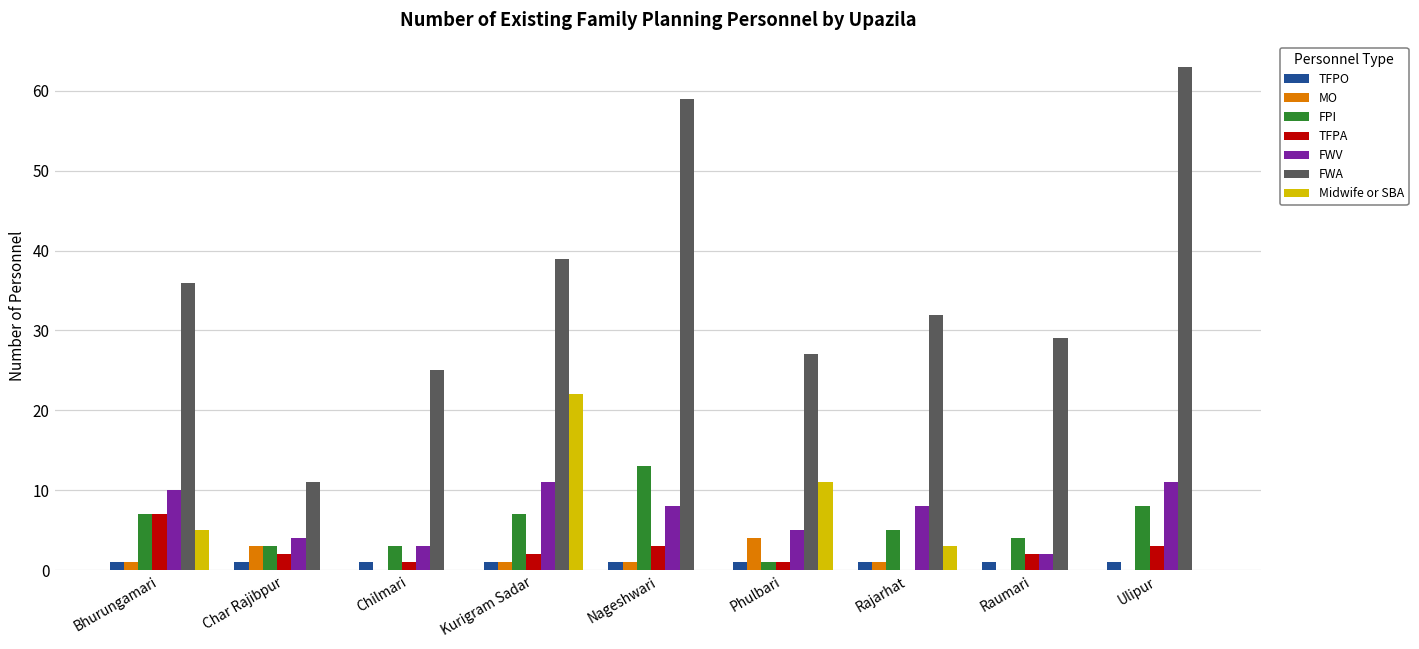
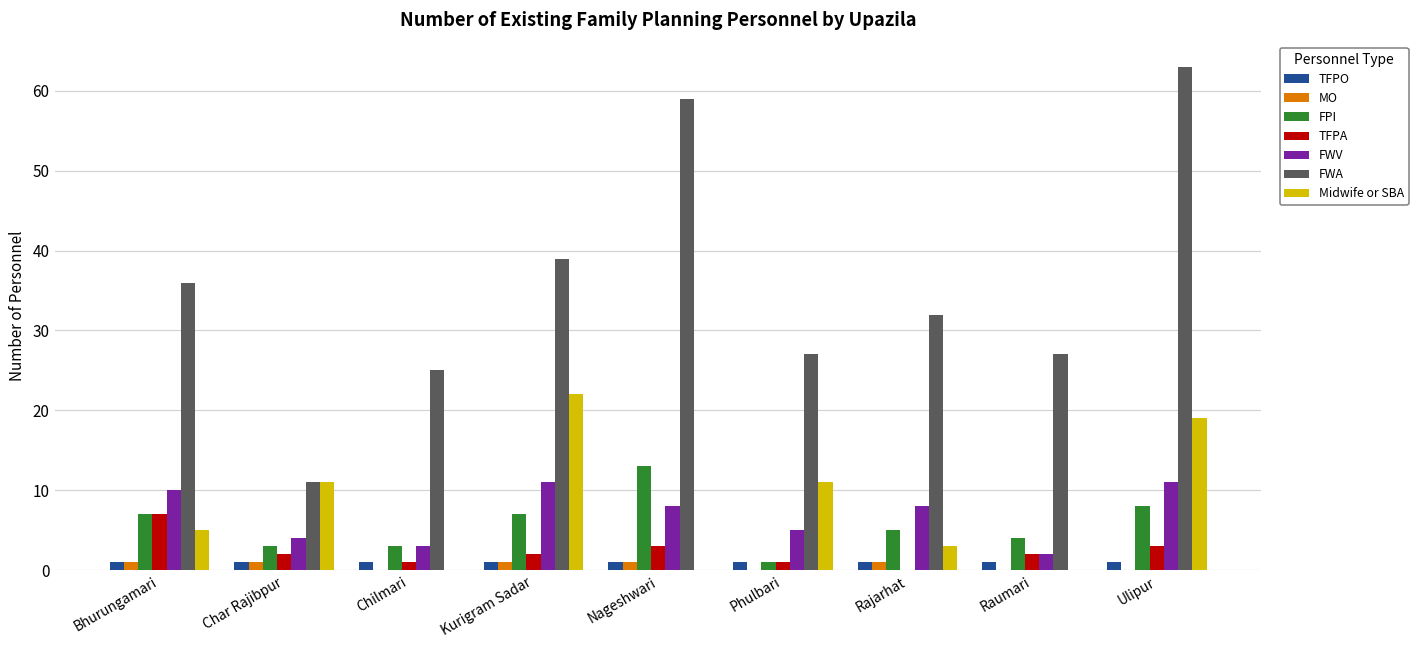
MO, Char Rajibpur: 3 -> 1
Midwife or SBA, Char Rajibpur: 0 -> 11
MO, Phulbari: 4 -> 0
FWA, Raumari: 29 -> 27
Midwife or SBA, Ulipur: 0 -> 19
